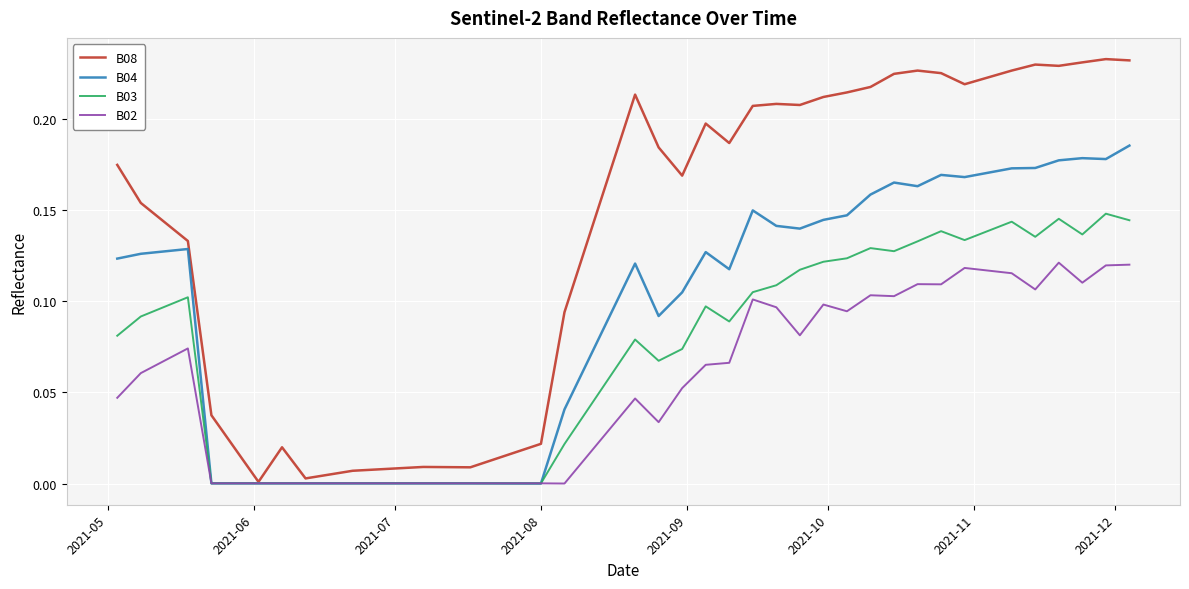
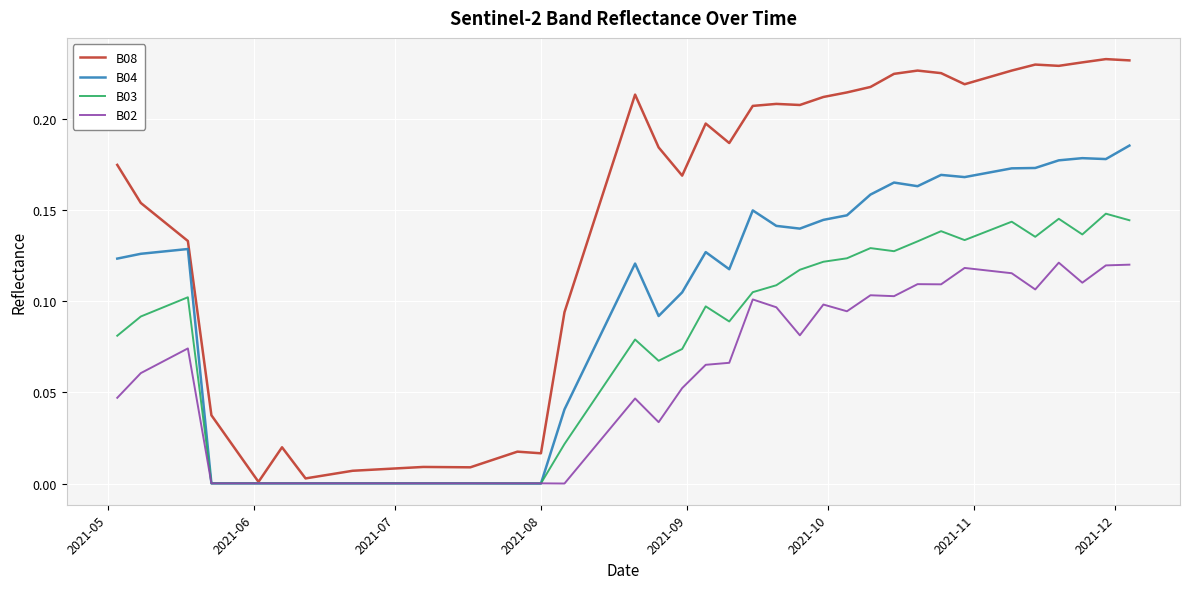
B08, 2021-08: 0.022 -> 0.017
